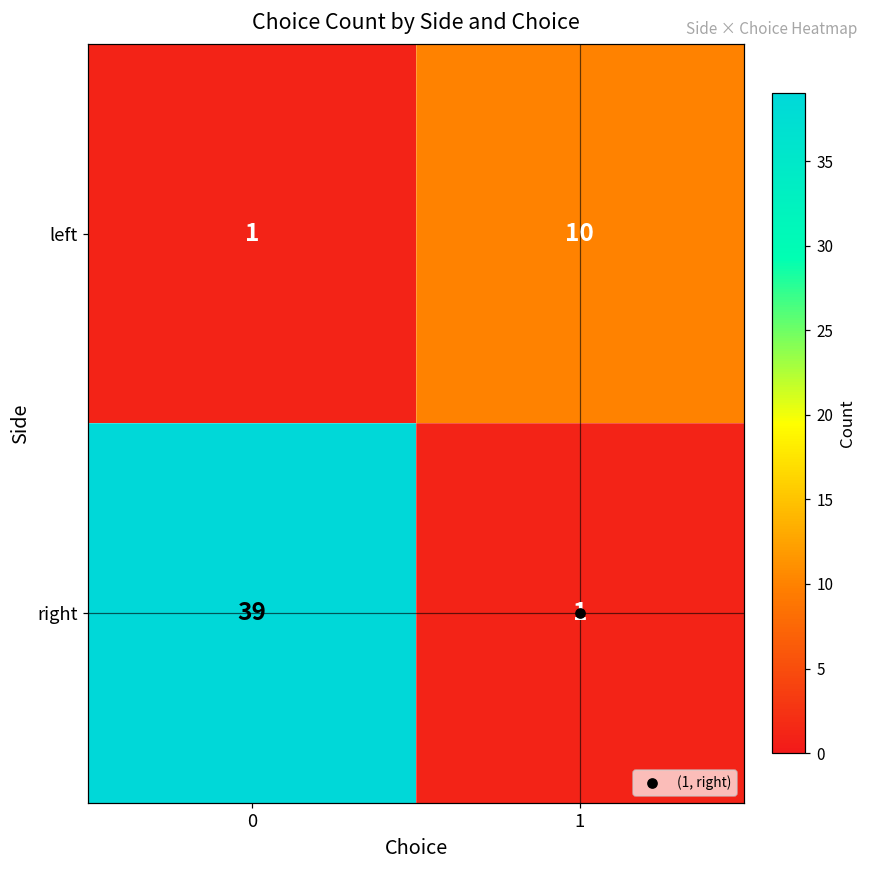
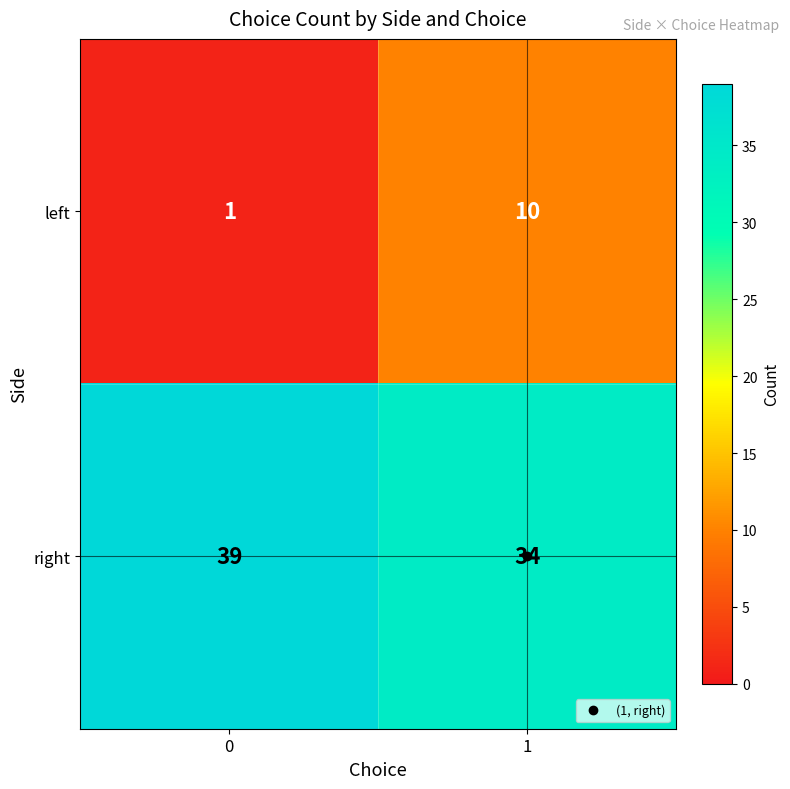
right, 1: 1 -> 34
